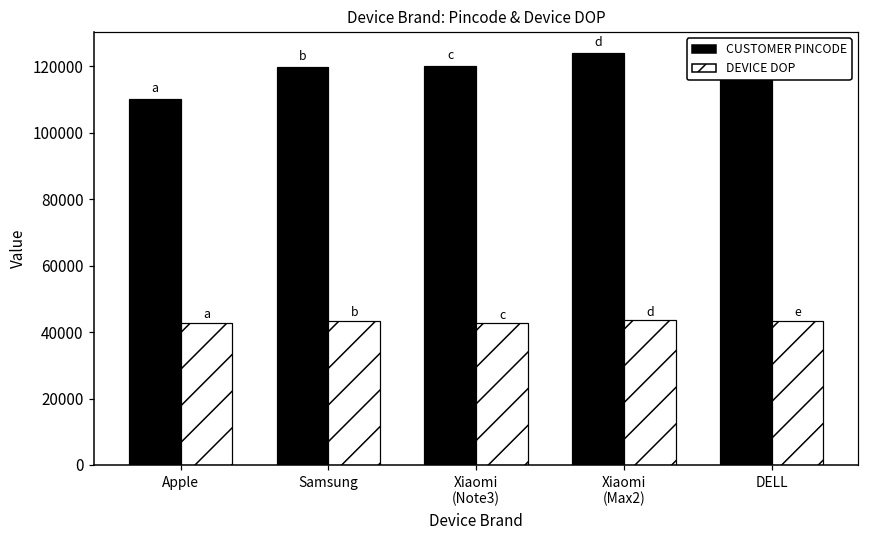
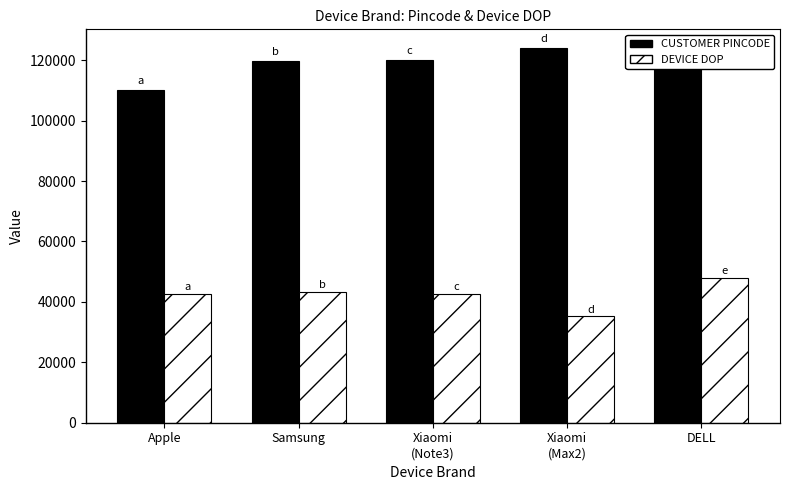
DEVICE DOP, Xiaomi (Max2): 44000 -> 35000
DEVICE DOP, DELL: 43000 -> 48000
